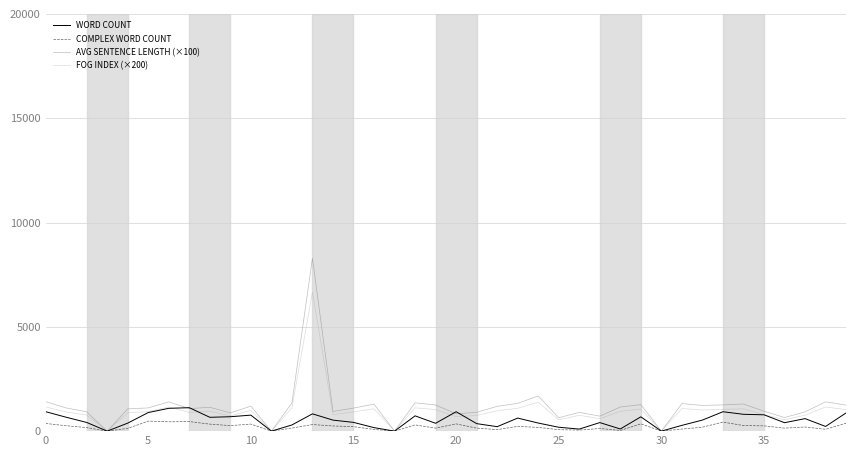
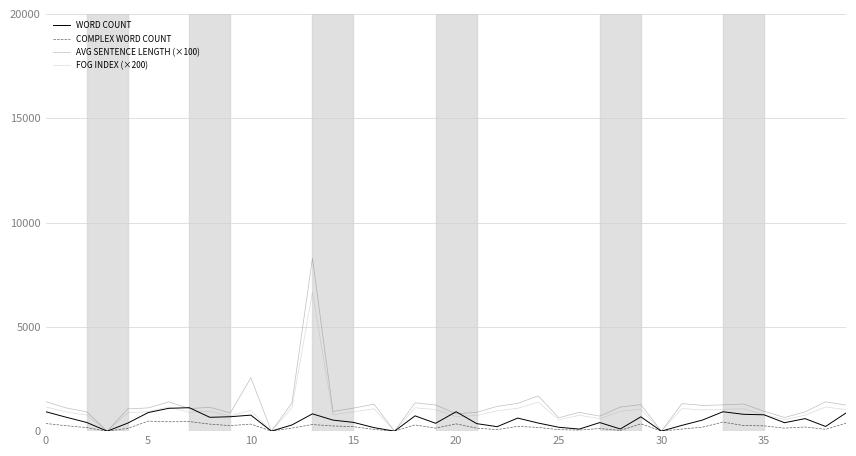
AVG SENTENCE LENGTH (×100), 10: 1200 -> 2600
